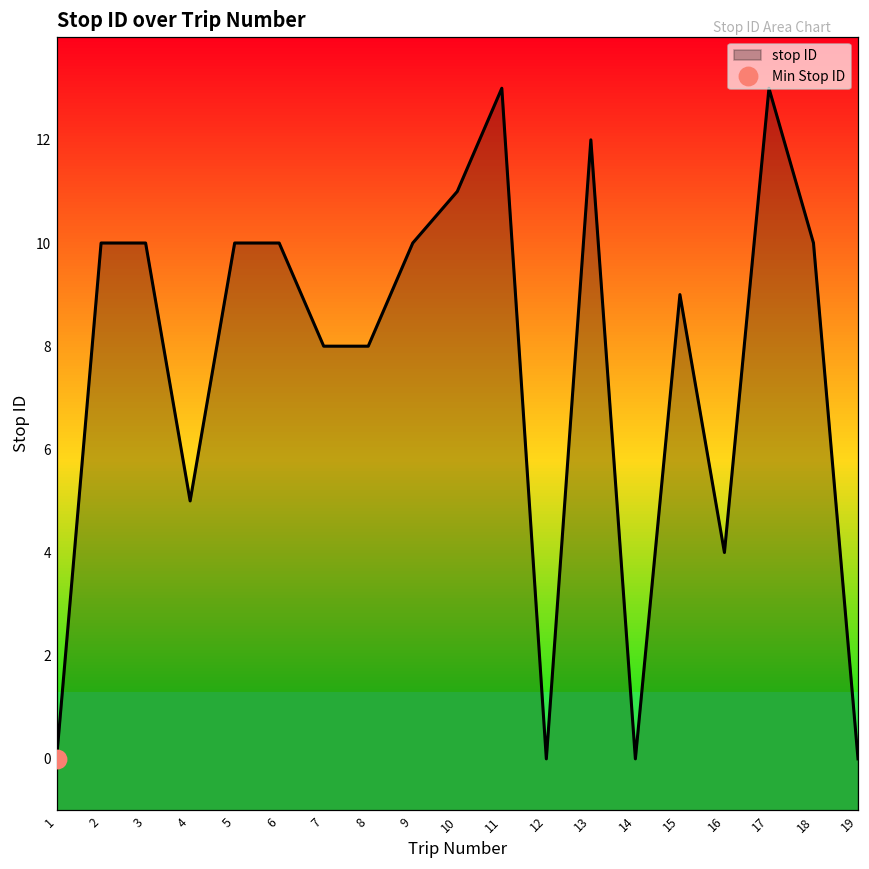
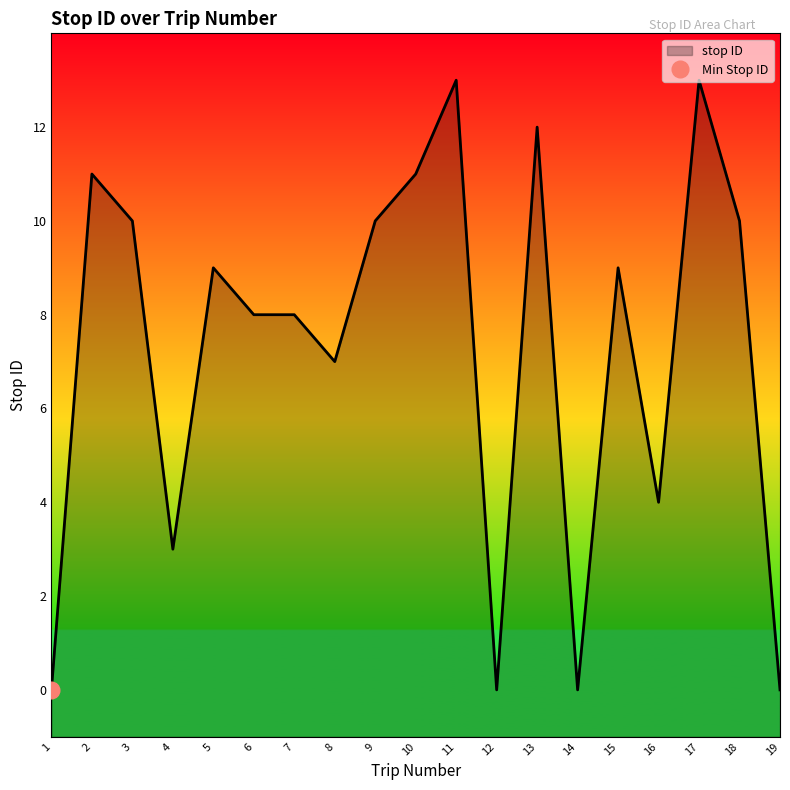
stop ID, 2: 10 -> 11
stop ID, 4: 5 -> 3
stop ID, 5: 10 -> 9
stop ID, 6: 10 -> 8
stop ID, 8: 8 -> 7
